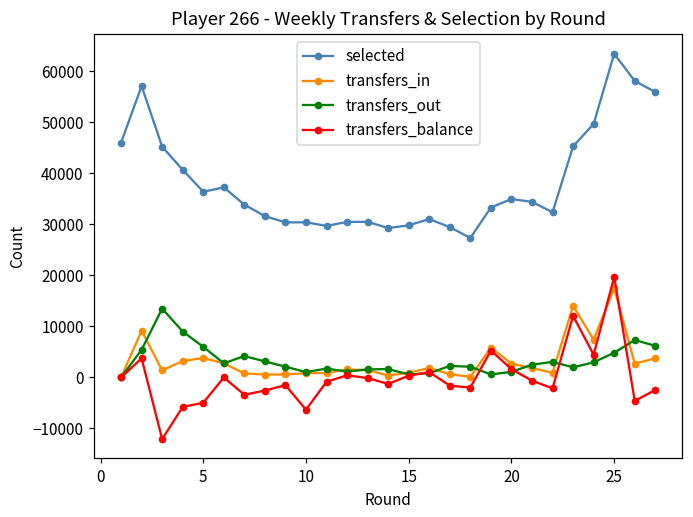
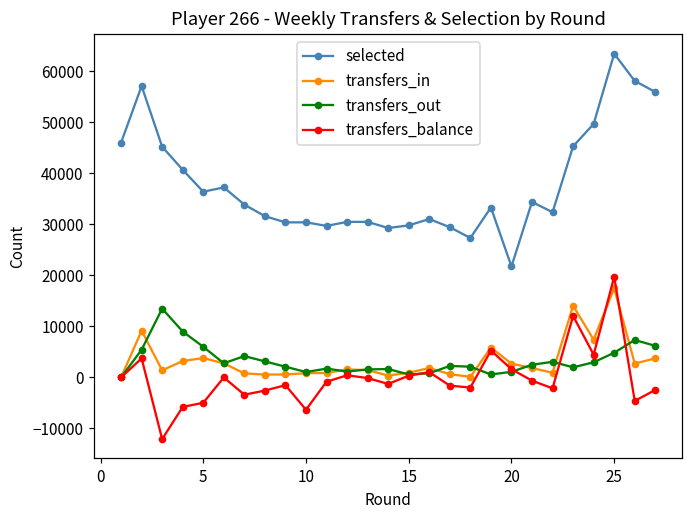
selected, 20: 35000 -> 22000
